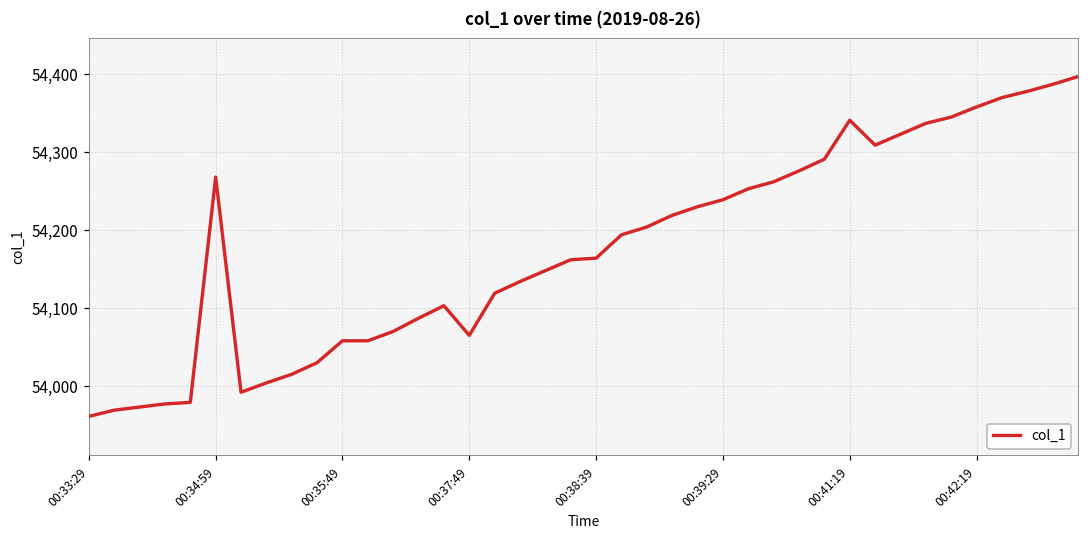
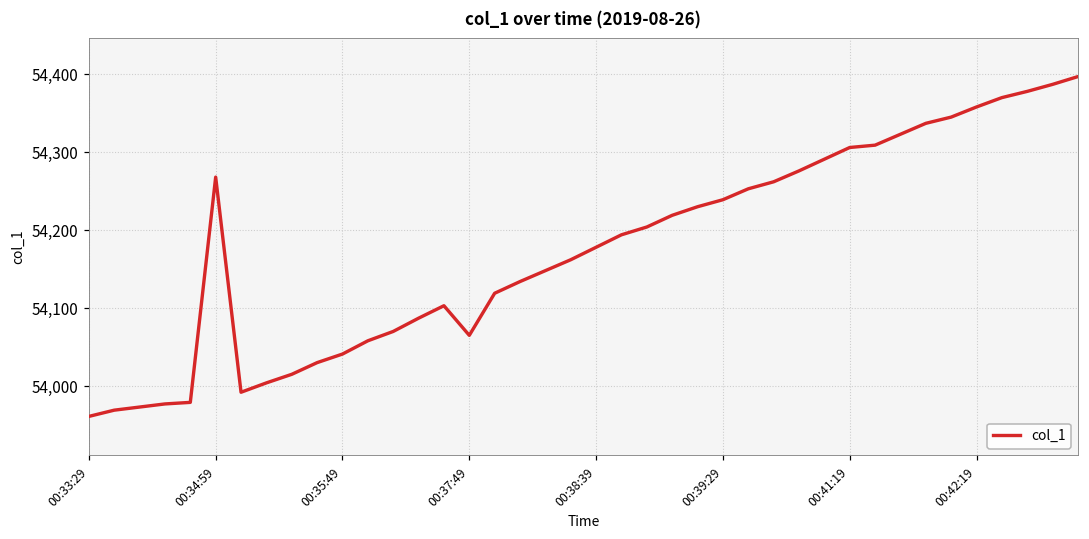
00:35:49: 54,060 -> 54,040
00:38:39: 54,160 -> 54,180
00:41:19: 54,340 -> 54,310
